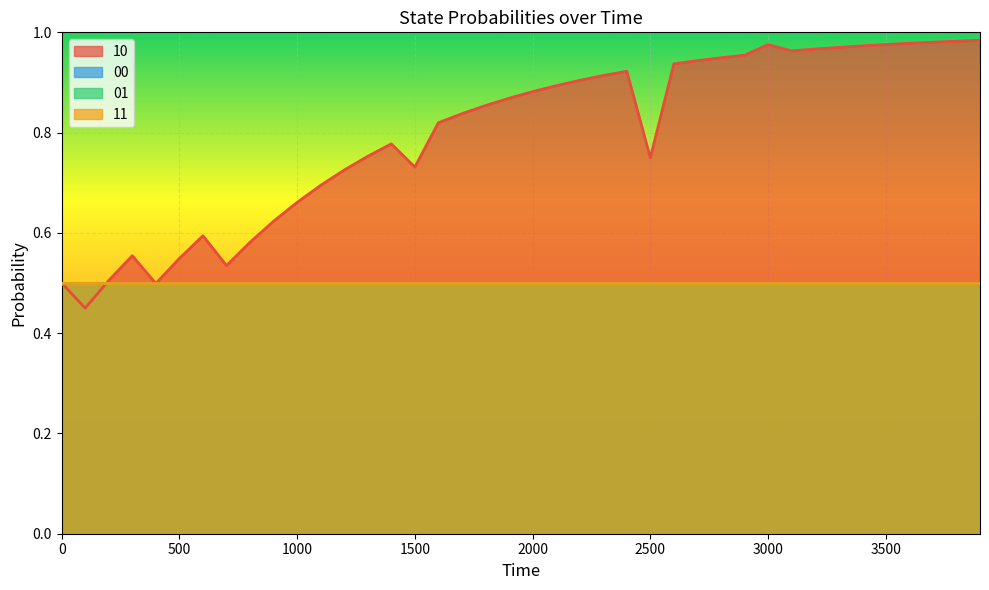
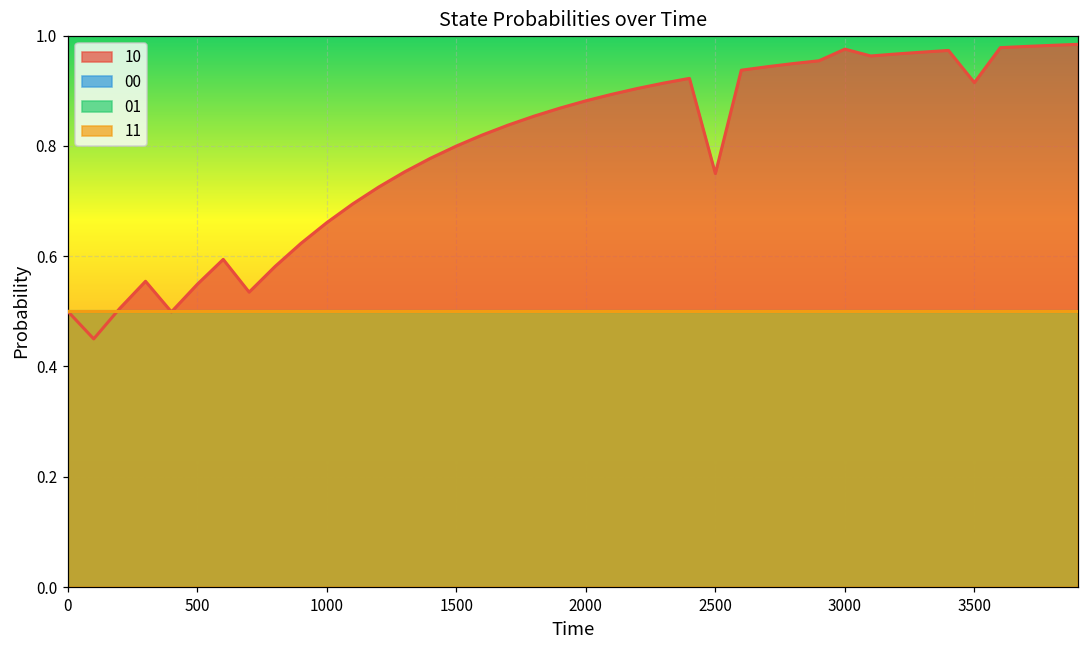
10, 1500: 0.73 -> 0.80
10, 3500: 0.98 -> 0.91
